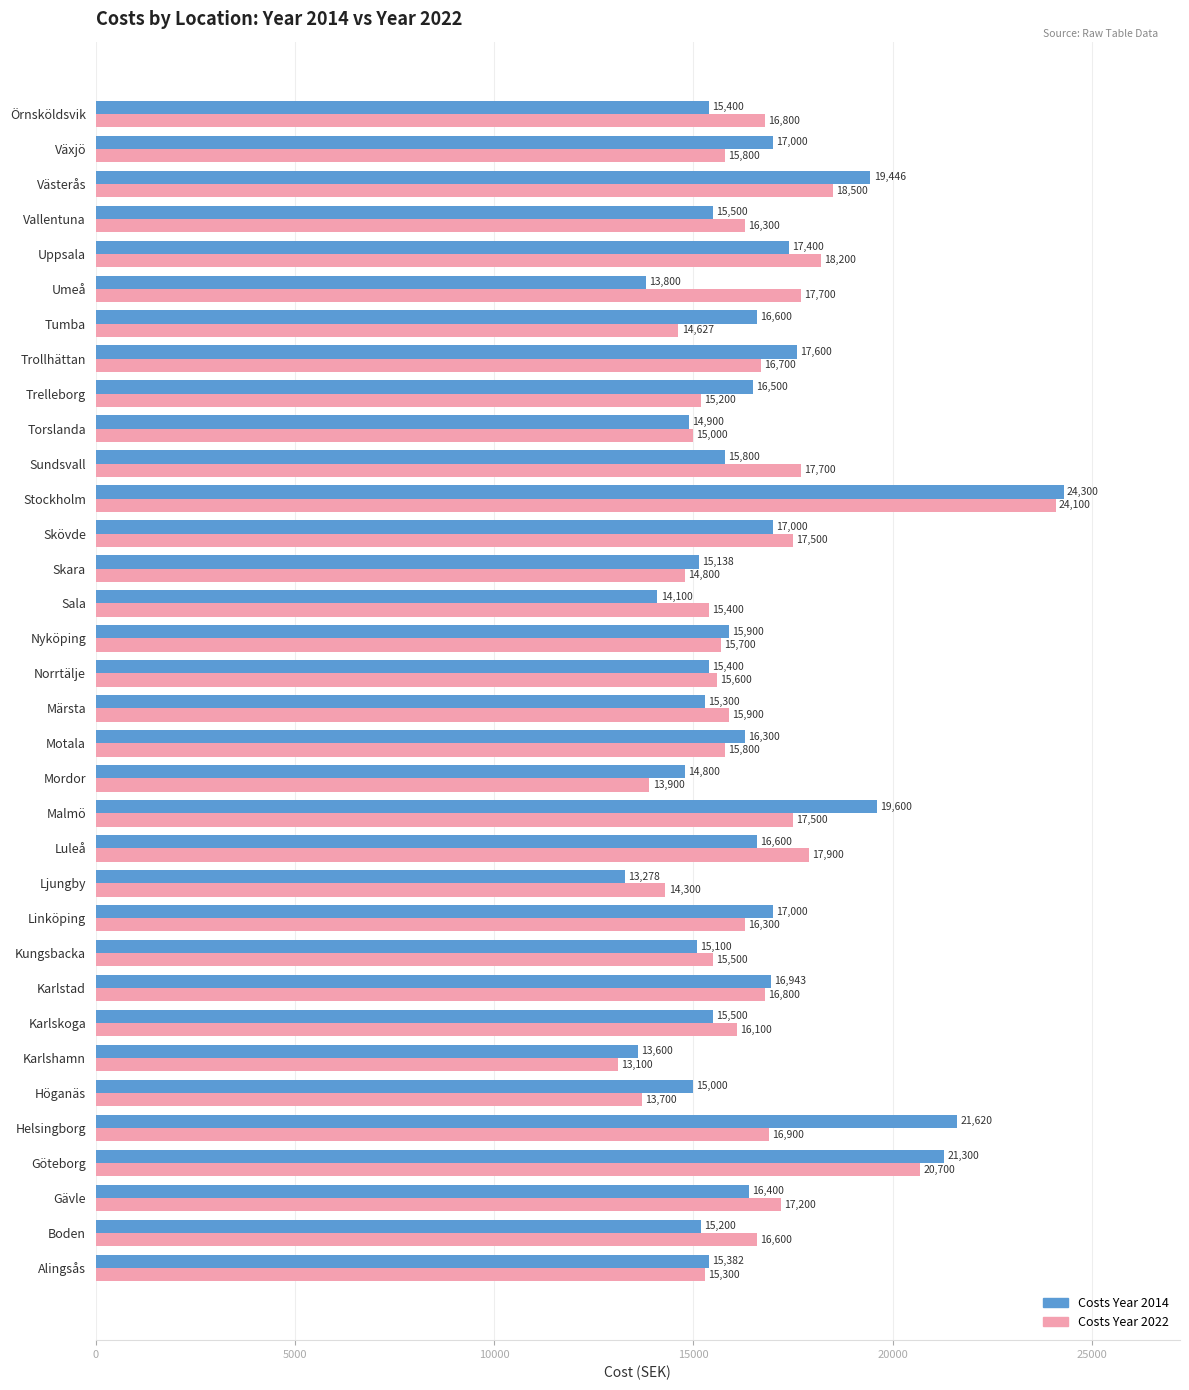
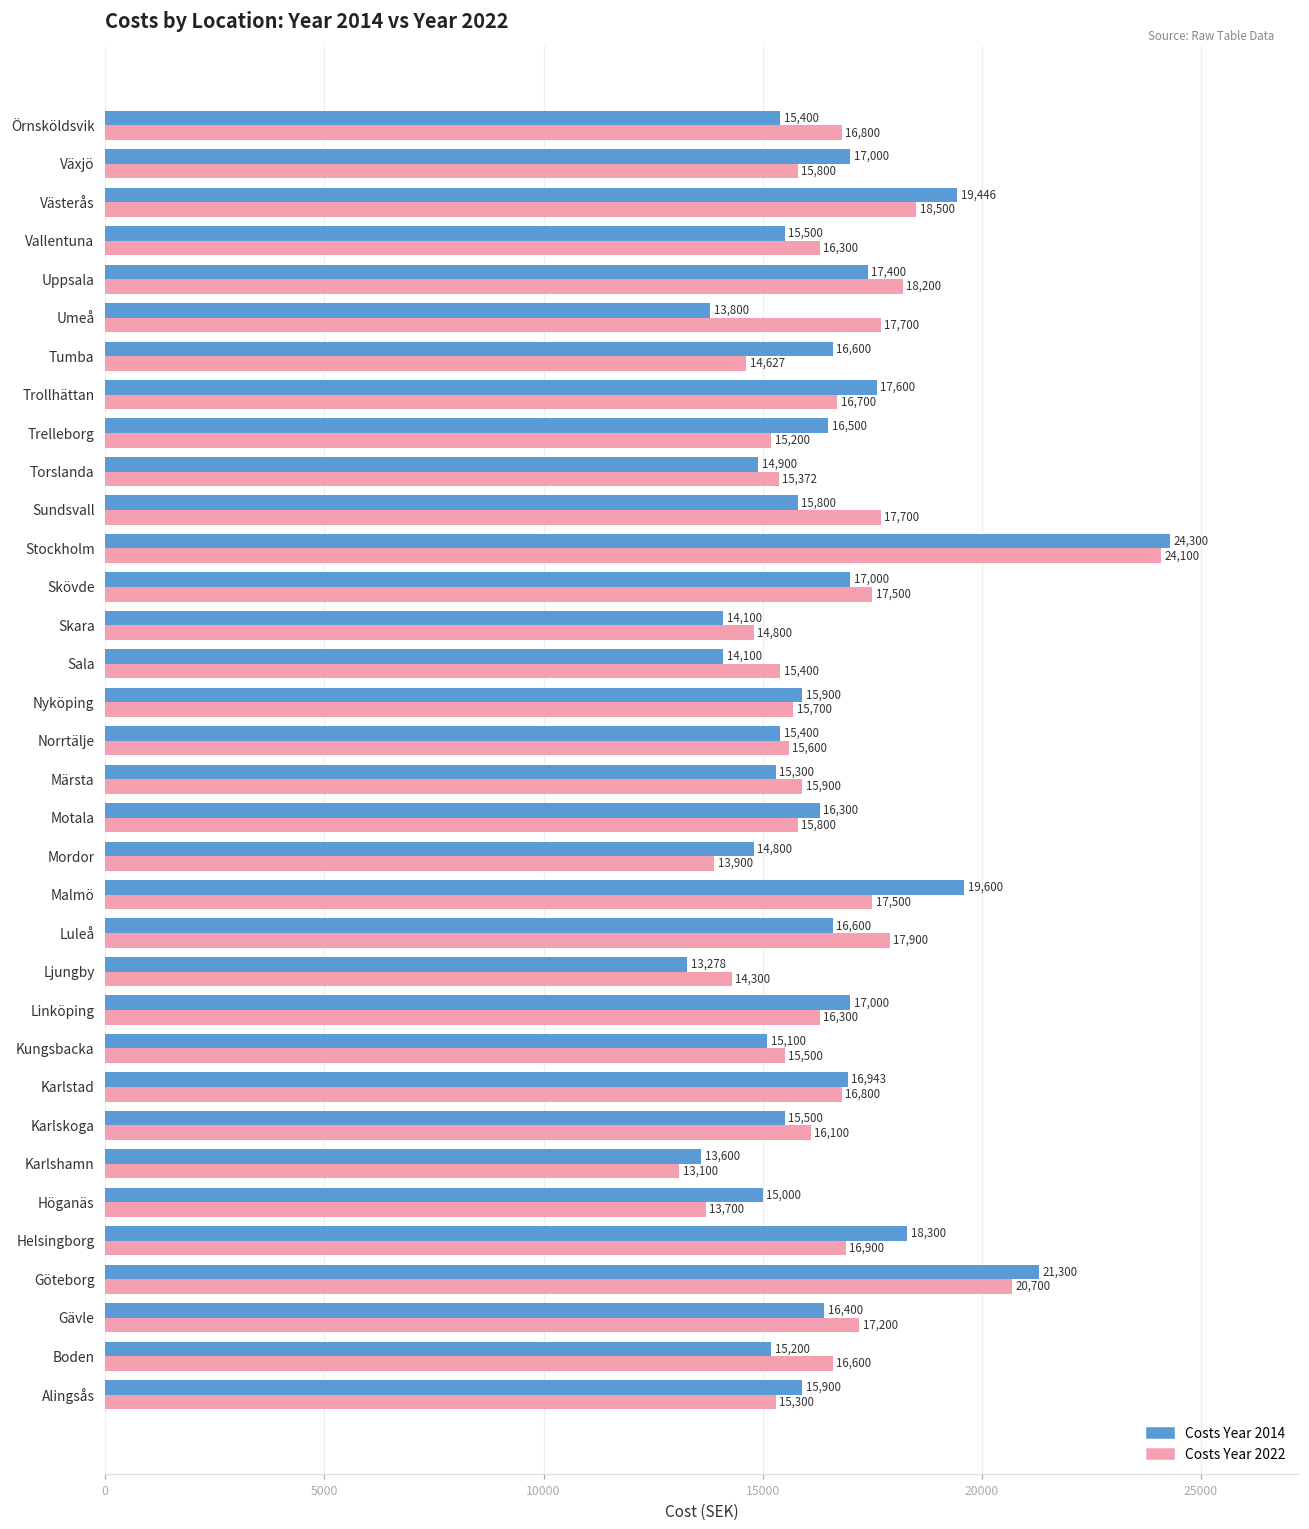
Costs Year 2022, Torslanda: 15,000 -> 15,372
Costs Year 2014, Skara: 15,138 -> 14,100
Costs Year 2014, Helsingborg: 21,620 -> 18,300
Costs Year 2014, Alingsås: 15,382 -> 15,900
